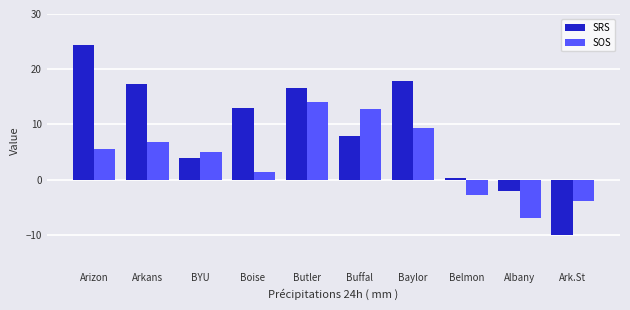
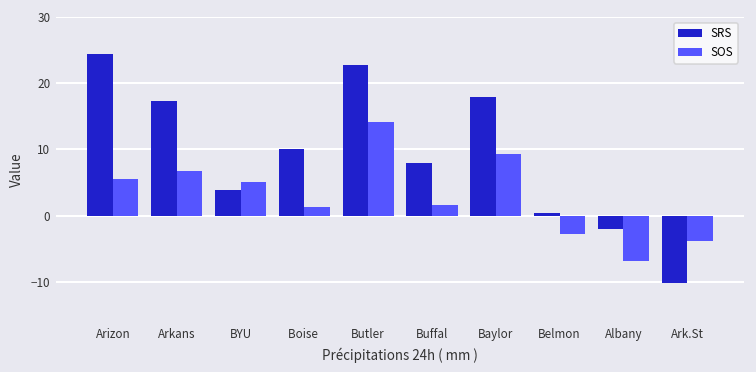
SRS, Boise: 13 -> 10
SRS, Butler: 17 -> 23
SOS, Buffal: 13 -> 2
